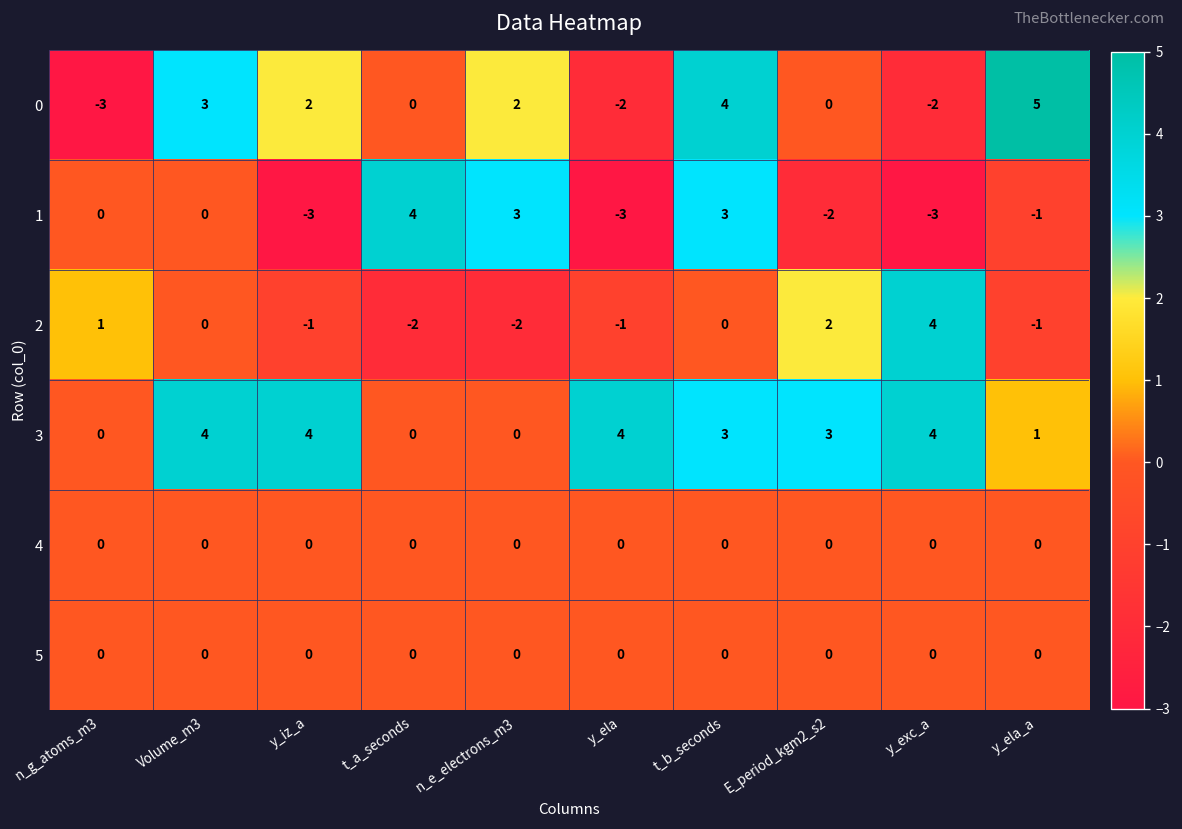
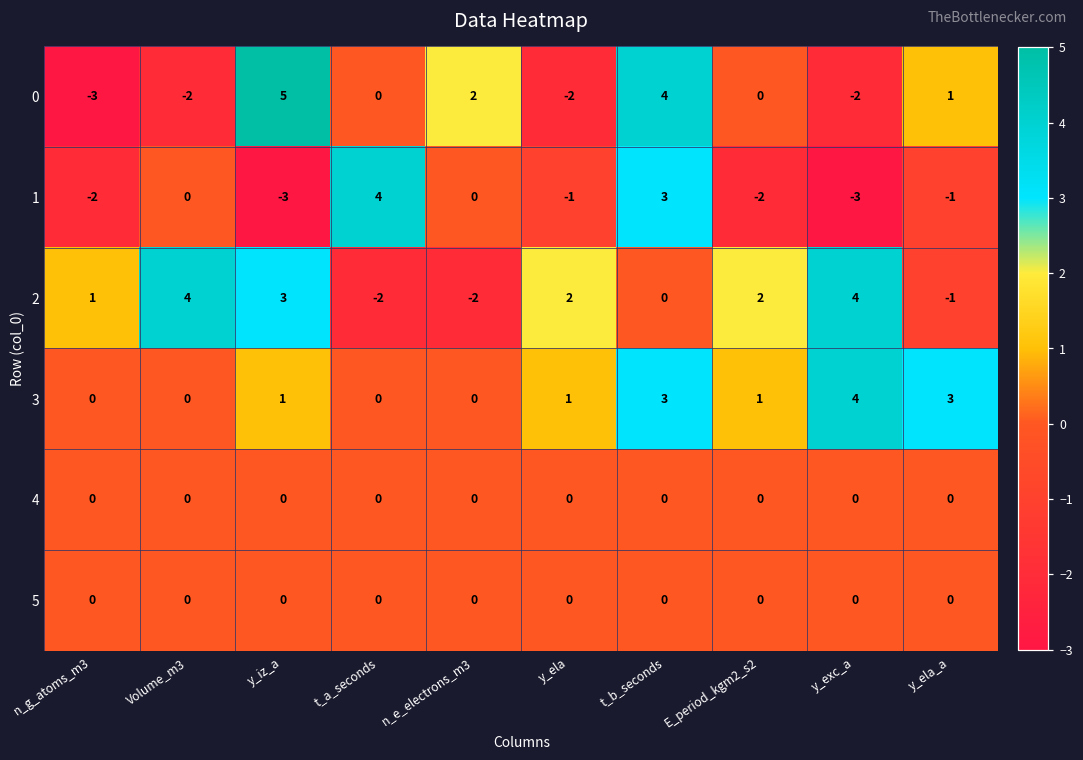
0, Volume_m3: 3 -> -2
0, y_iz_a: 2 -> 5
0, y_ela_a: 5 -> 1
1, n_g_atoms_m3: 0 -> -2
1, n_e_electrons_m3: 3 -> 0
1, y_ela: -3 -> -1
2, Volume_m3: 0 -> 4
2, y_iz_a: -1 -> 3
2, y_ela: -1 -> 2
3, Volume_m3: 4 -> 0
3, y_iz_a: 4 -> 1
3, y_ela: 4 -> 1
3, E_period_kgm2_s2: 3 -> 1
3, y_ela_a: 1 -> 3
